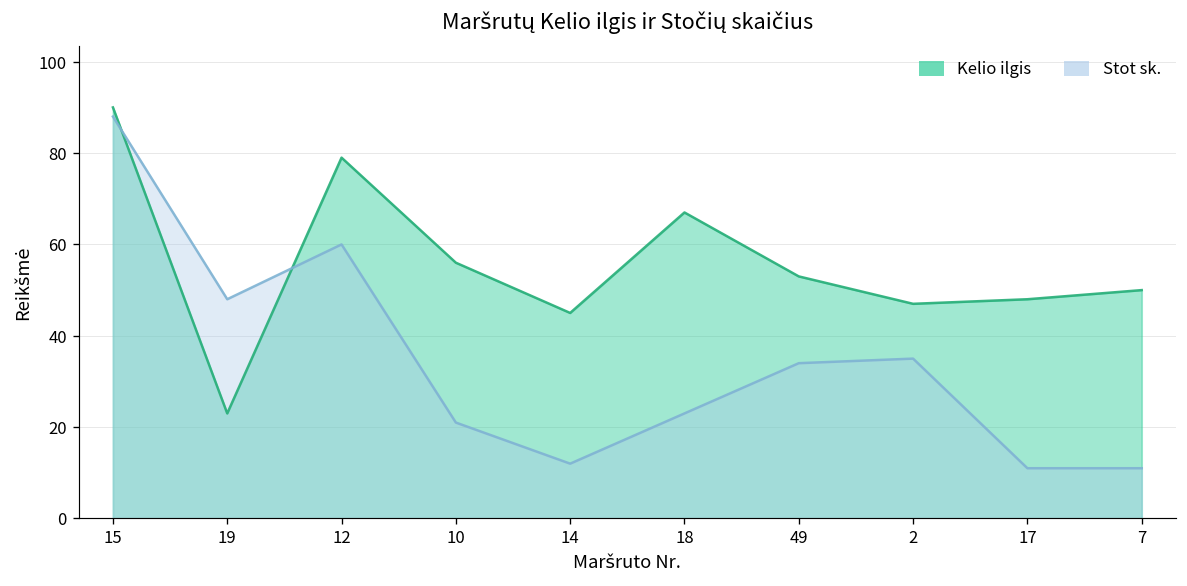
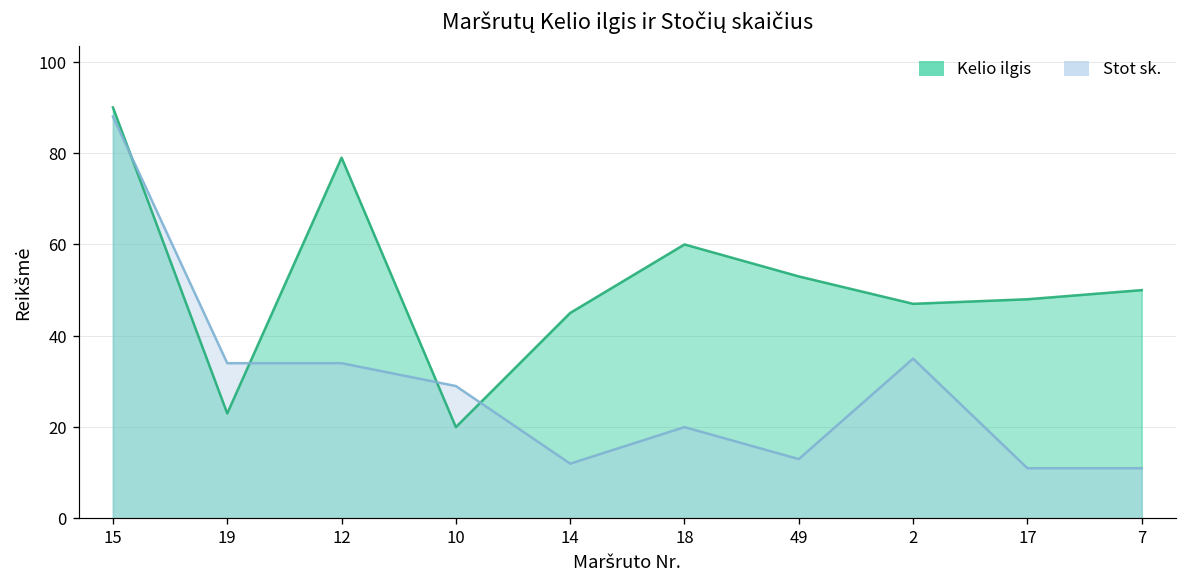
Stot sk., 19: 48 -> 34
Stot sk., 12: 60 -> 34
Kelio ilgis, 10: 56 -> 20
Stot sk., 10: 21 -> 29
Kelio ilgis, 18: 67 -> 60
Stot sk., 18: 23 -> 20
Stot sk., 49: 34 -> 13
